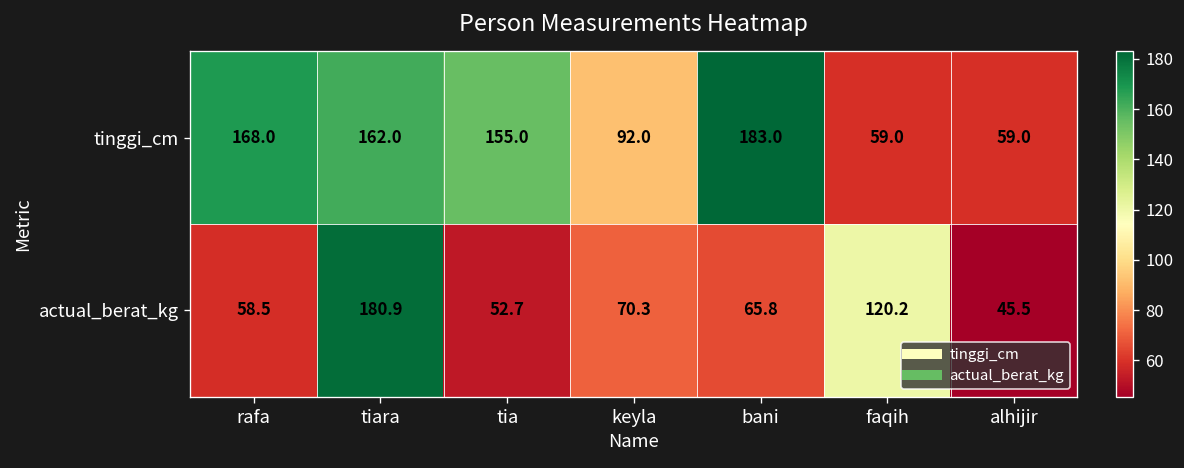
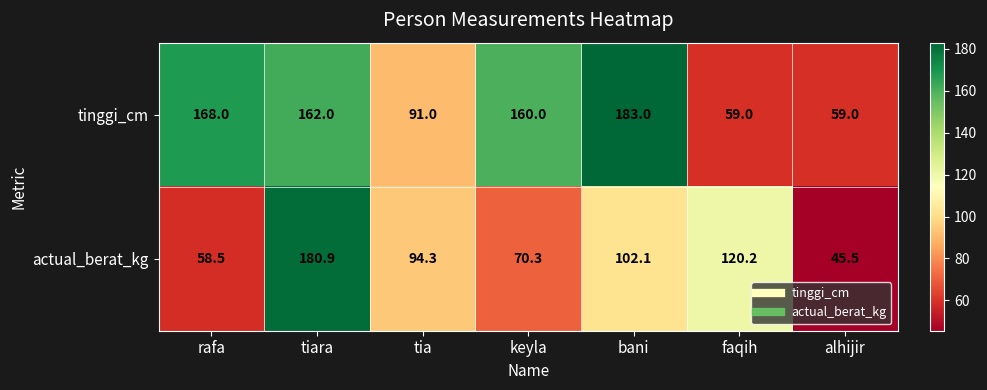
tinggi_cm, tia: 155.0 -> 91.0
tinggi_cm, keyla: 92.0 -> 160.0
actual_berat_kg, tia: 52.7 -> 94.3
actual_berat_kg, bani: 65.8 -> 102.1
